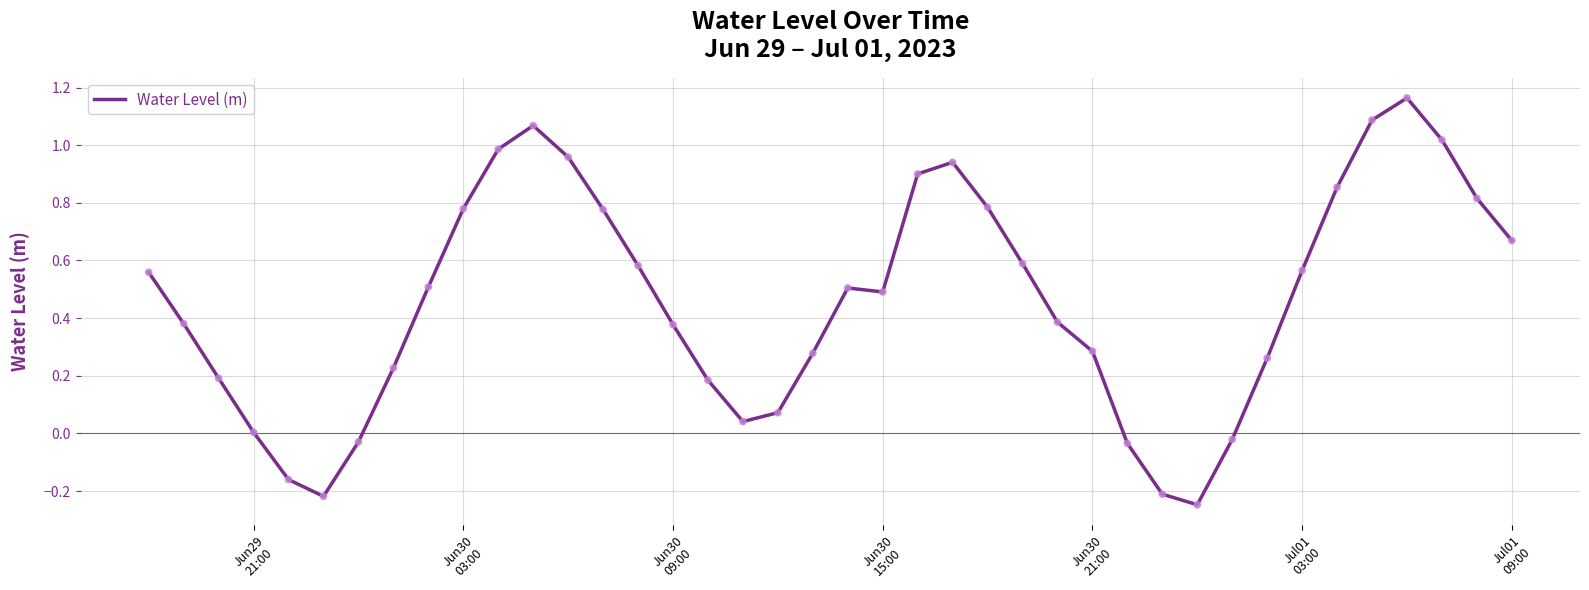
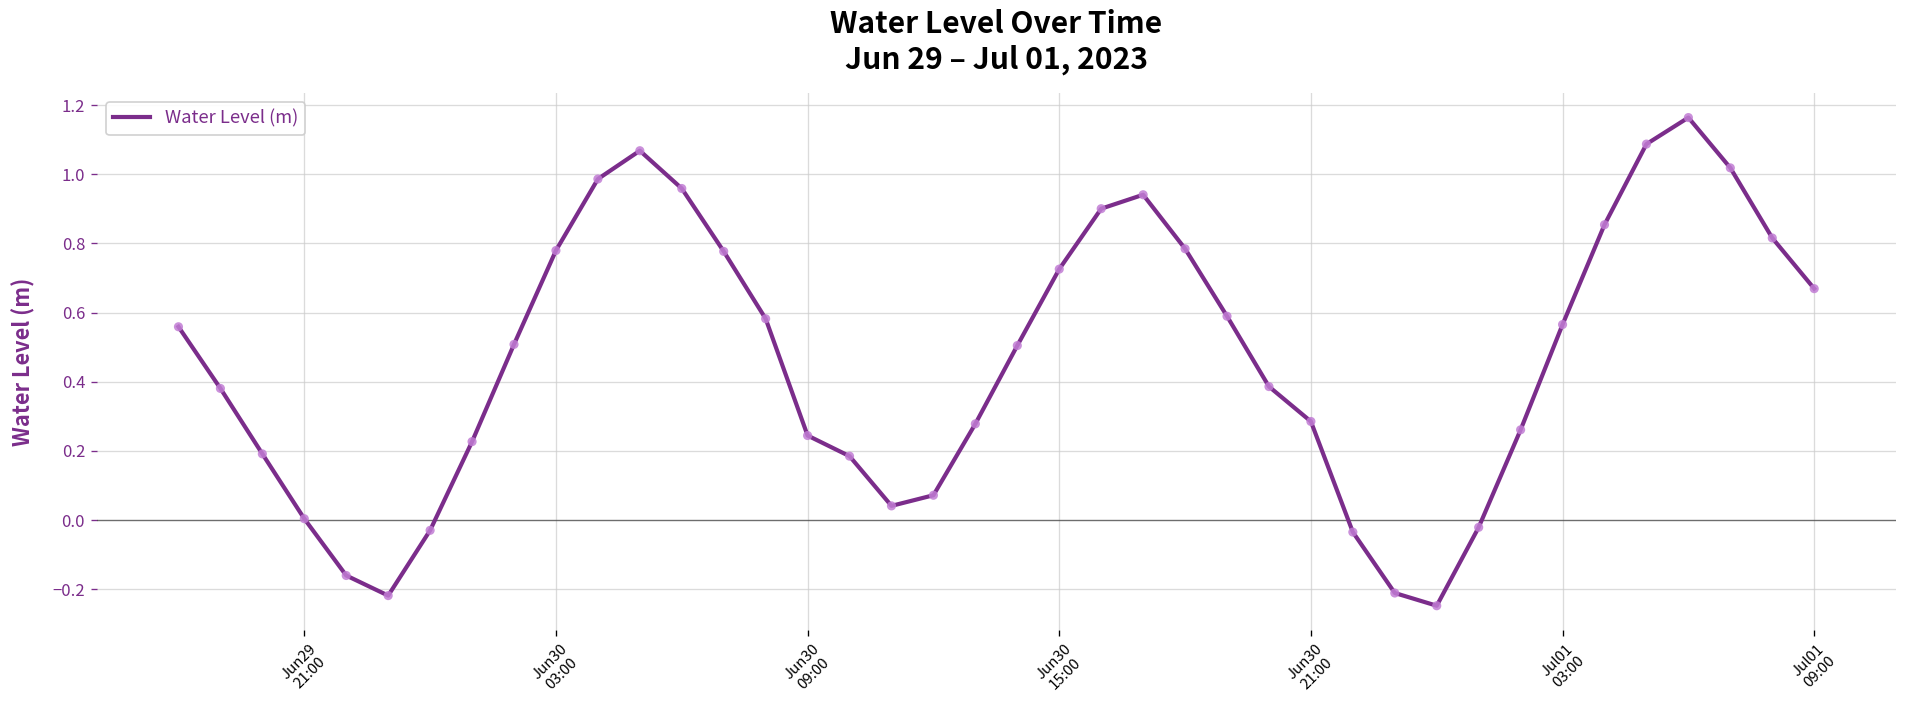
Jun30 09:00: 0.38 -> 0.24
Jun30 15:00: 0.49 -> 0.73
